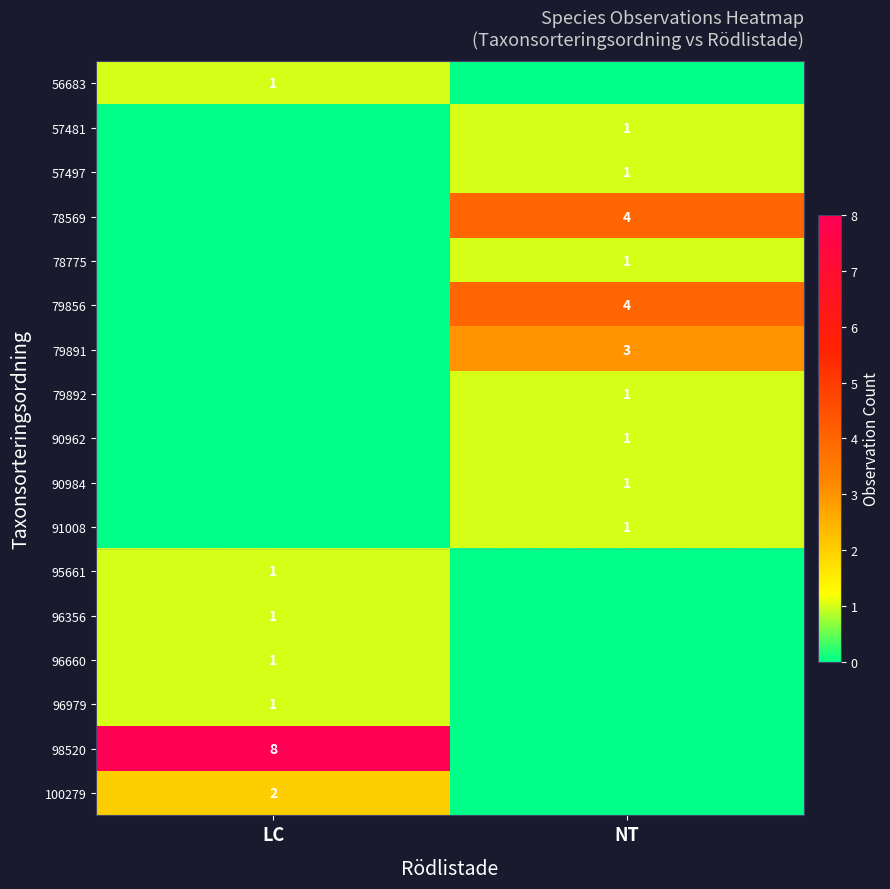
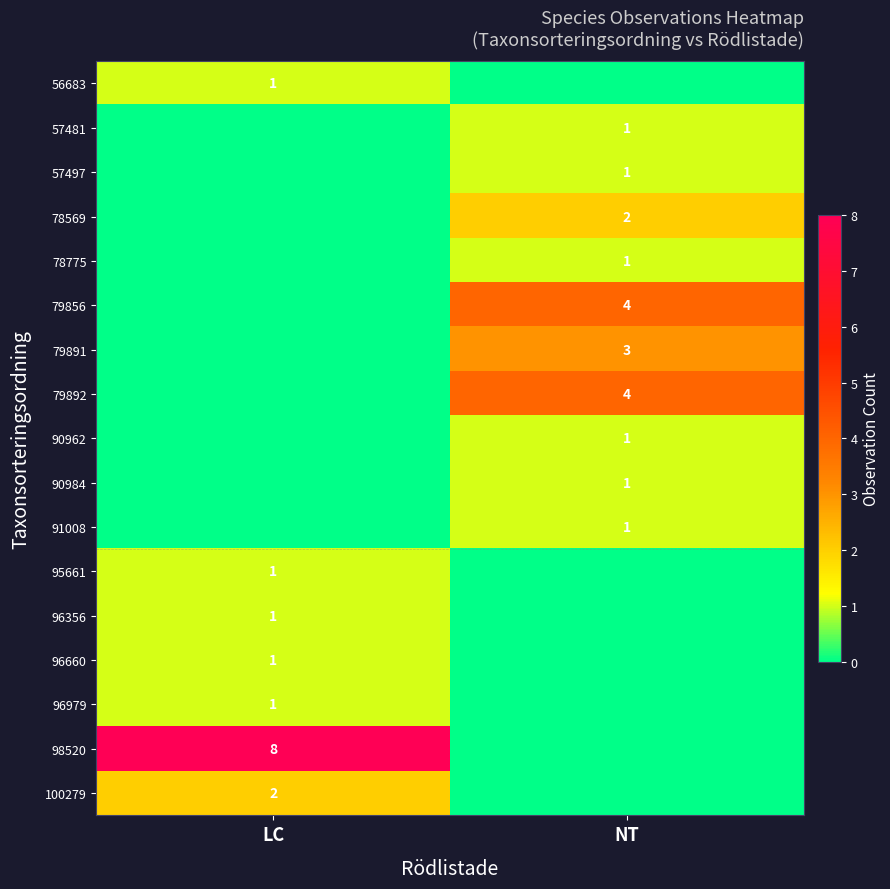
78569, NT: 4 -> 2
79892, NT: 1 -> 4
